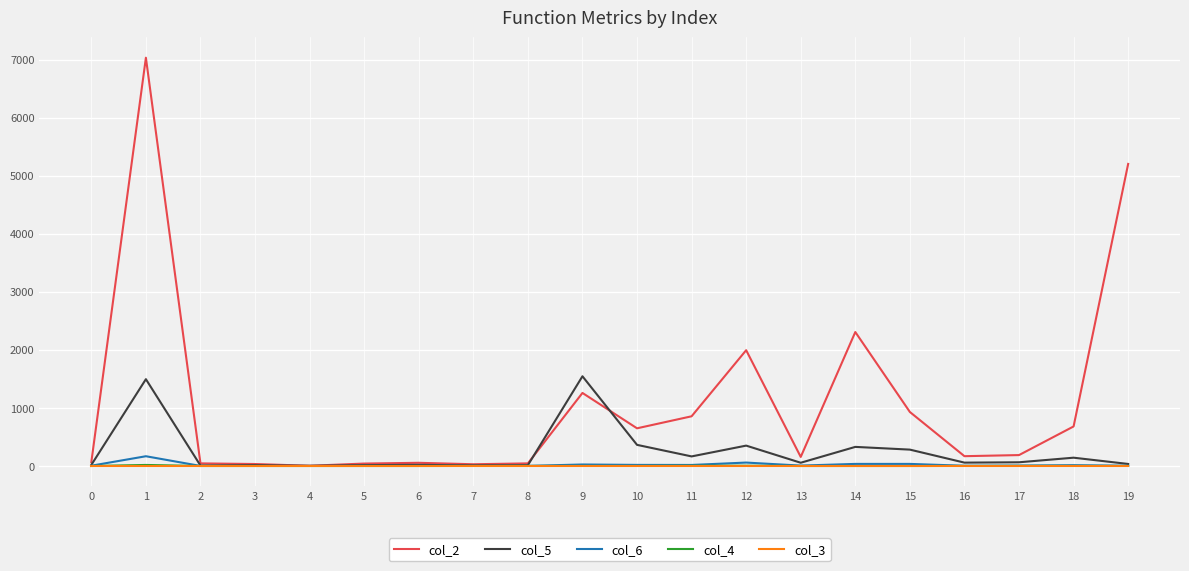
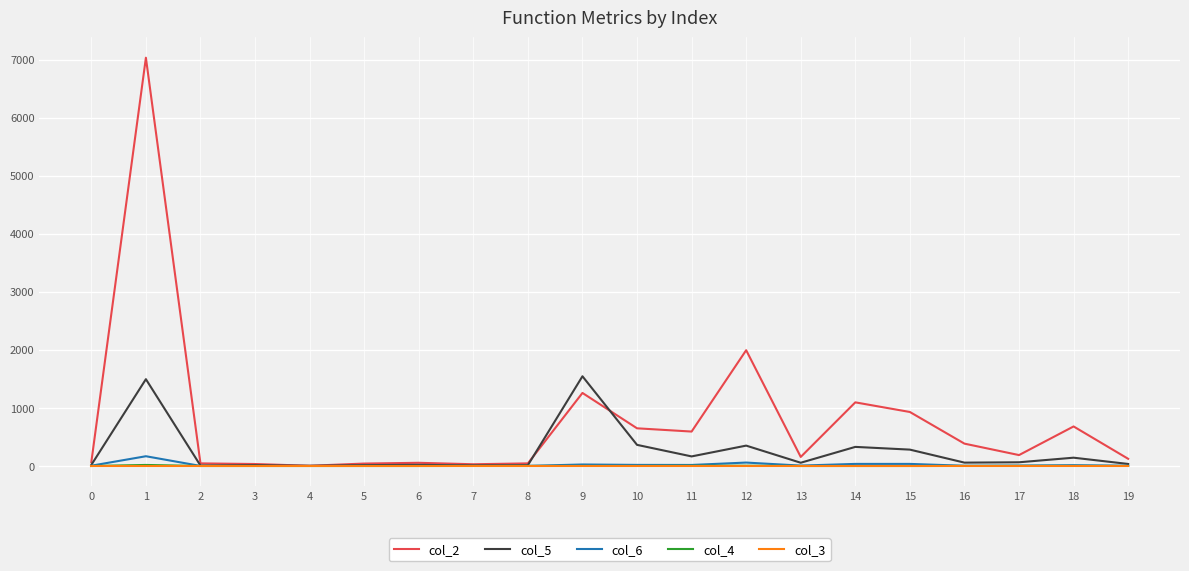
col_2, 11: 900 -> 600
col_2, 14: 2300 -> 1100
col_2, 16: 200 -> 400
col_2, 19: 5200 -> 100
